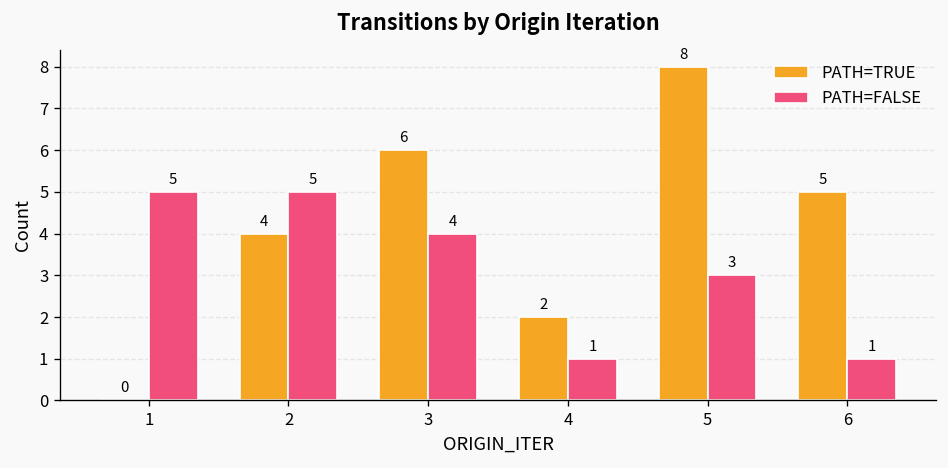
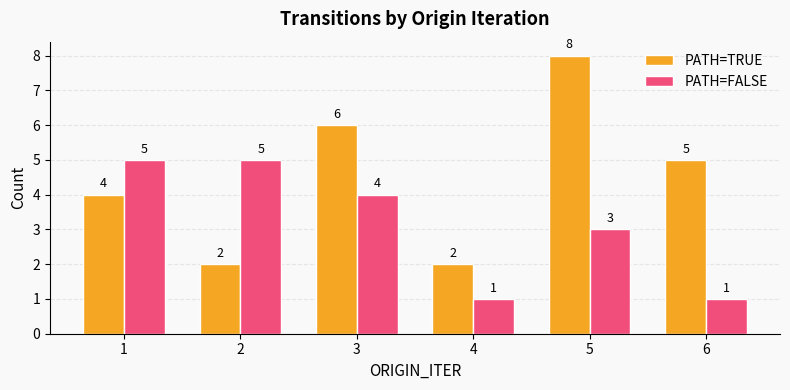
PATH=TRUE, 1: 0 -> 4
PATH=TRUE, 2: 4 -> 2
